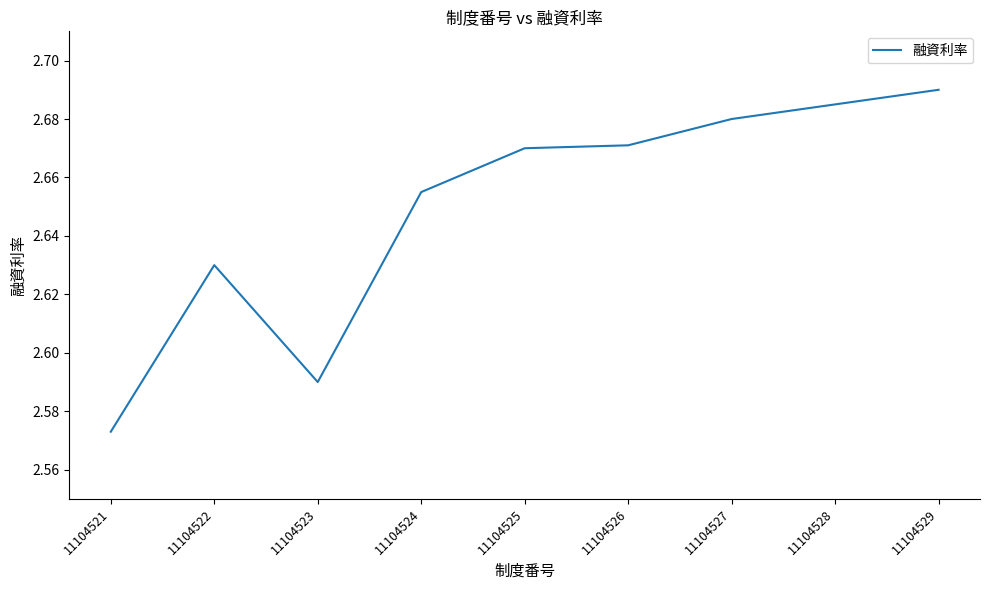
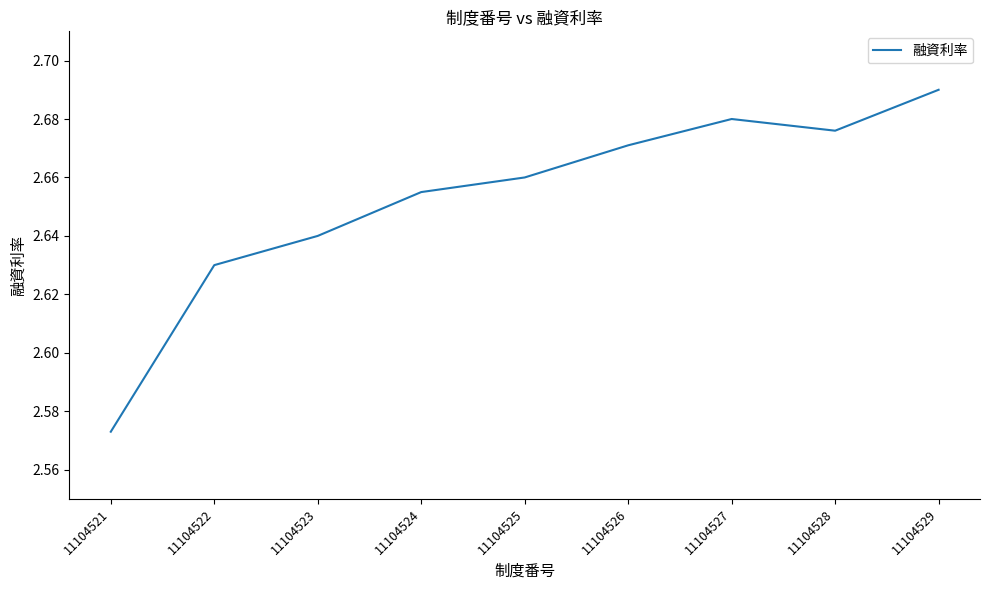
11104523: 2.59 -> 2.64
11104525: 2.67 -> 2.66
11104528: 2.685 -> 2.676
